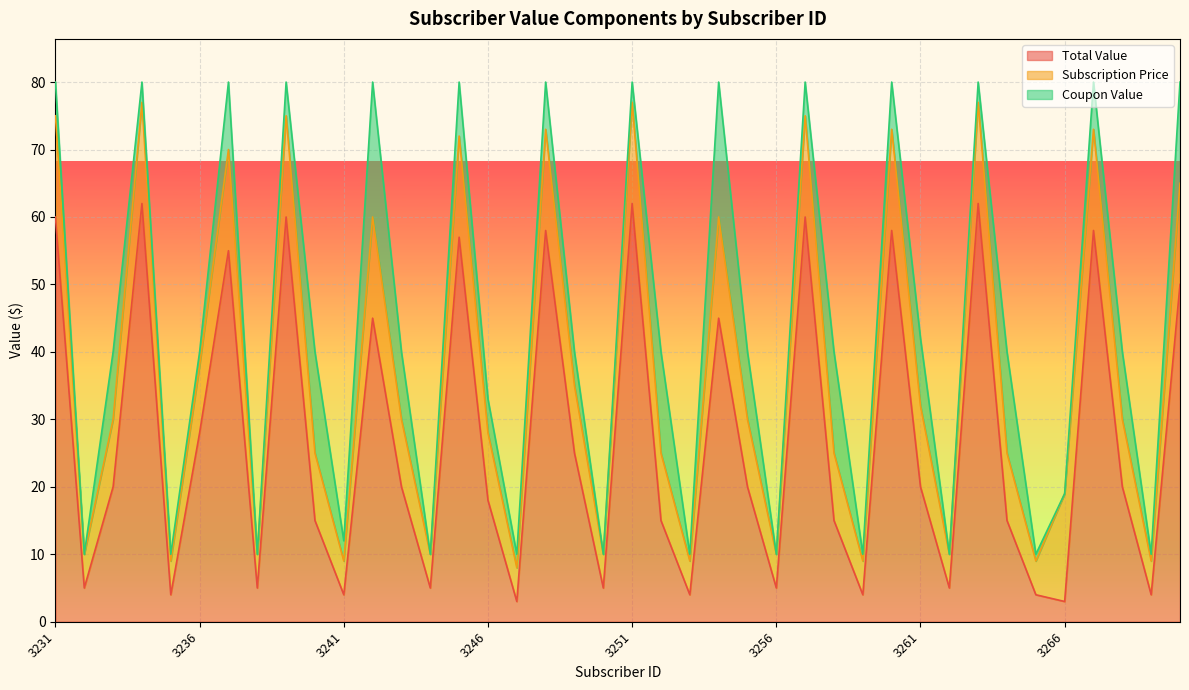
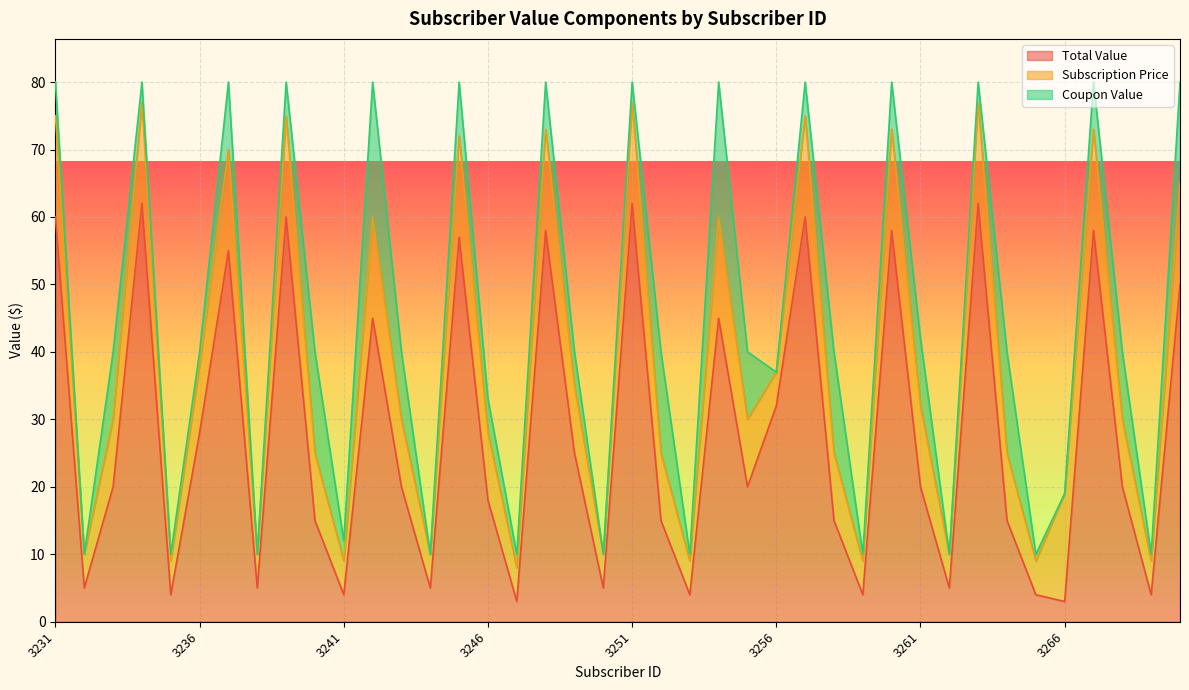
Total Value, 3256: 5 -> 32
